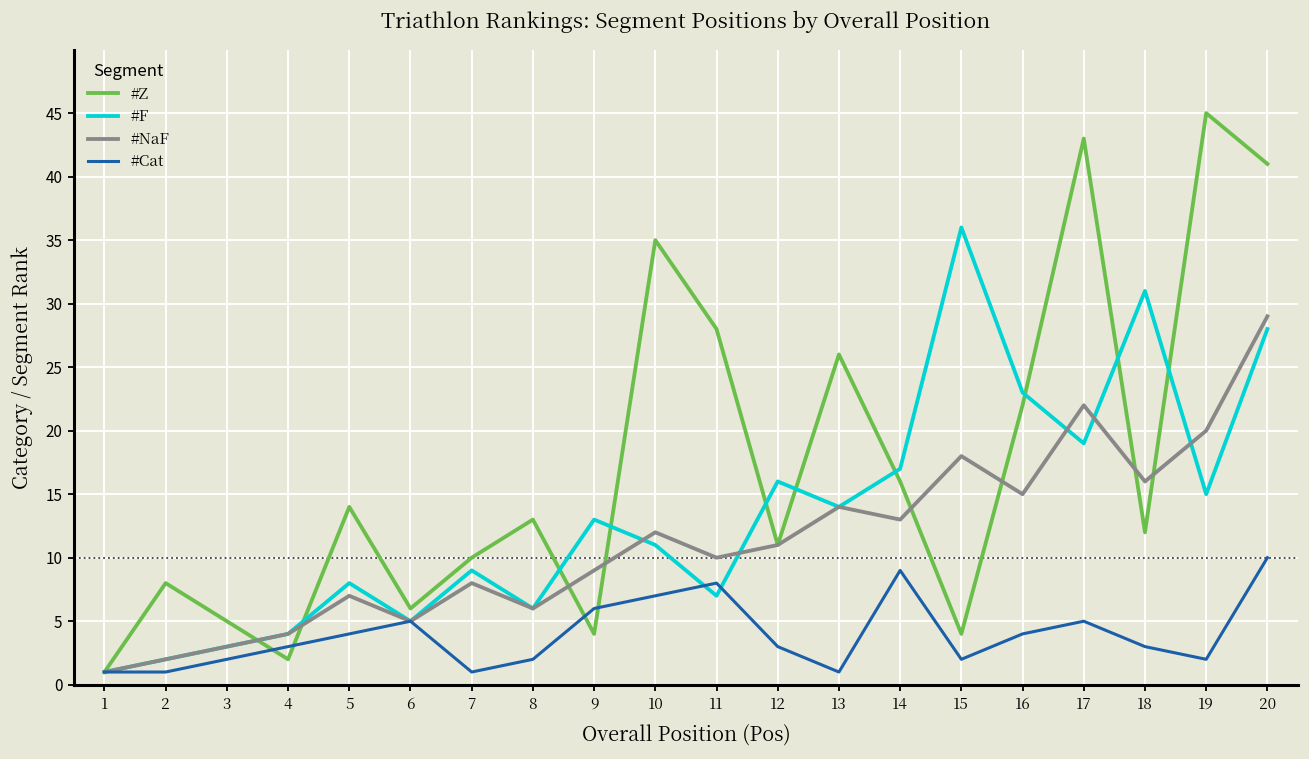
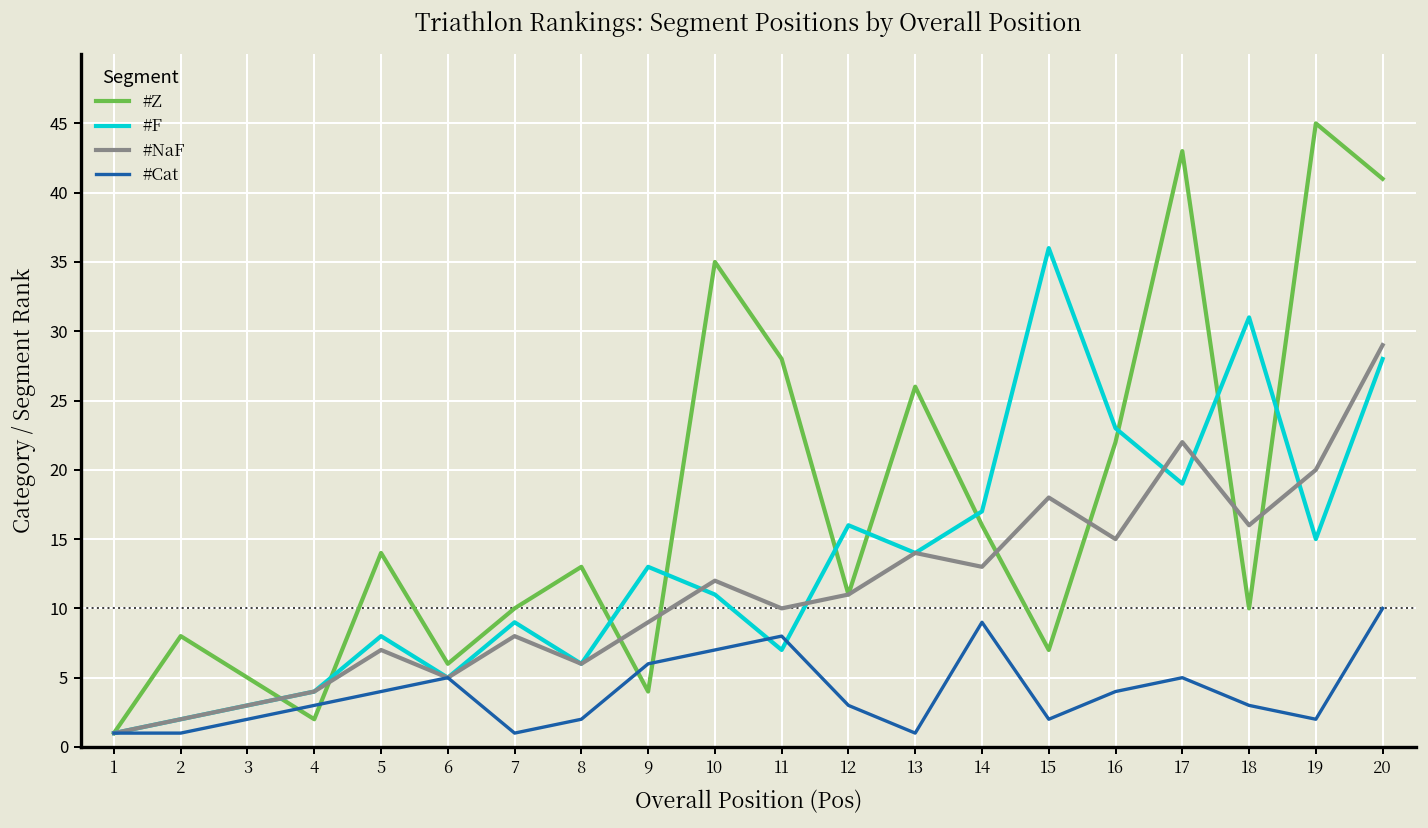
#Z, 15: 4 -> 7
#Z, 18: 12 -> 10
